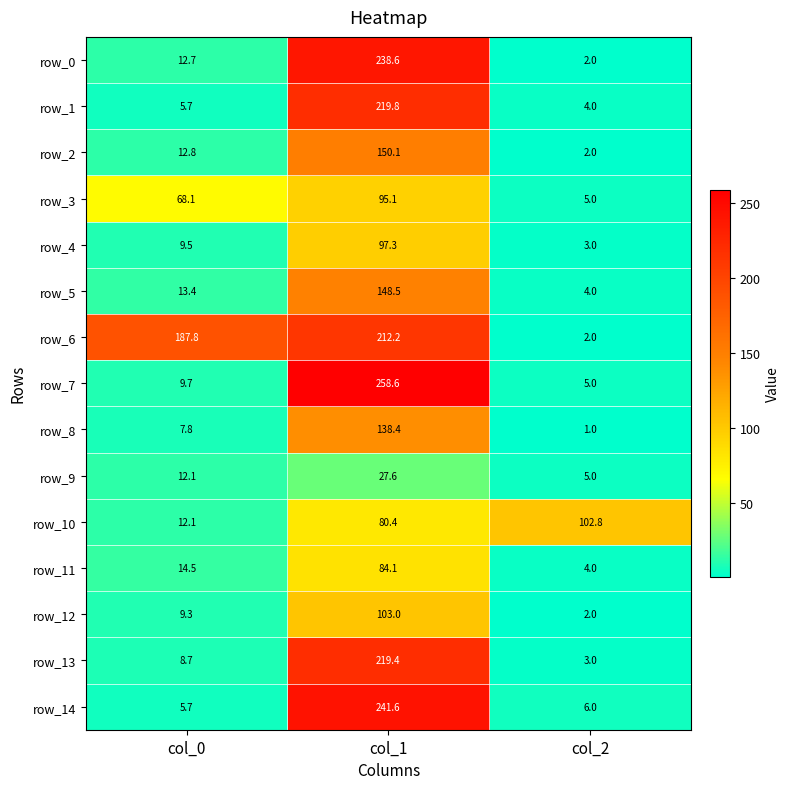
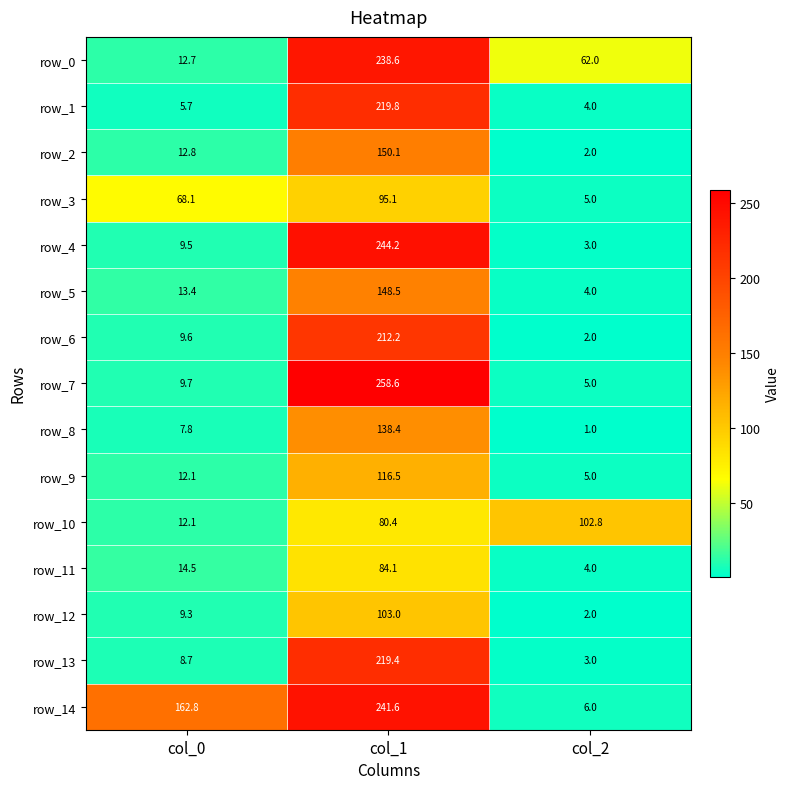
row_0, col_2: 2.0 -> 62.0
row_4, col_1: 97.3 -> 244.2
row_6, col_0: 187.8 -> 9.6
row_9, col_1: 27.6 -> 116.5
row_14, col_0: 5.7 -> 162.8
